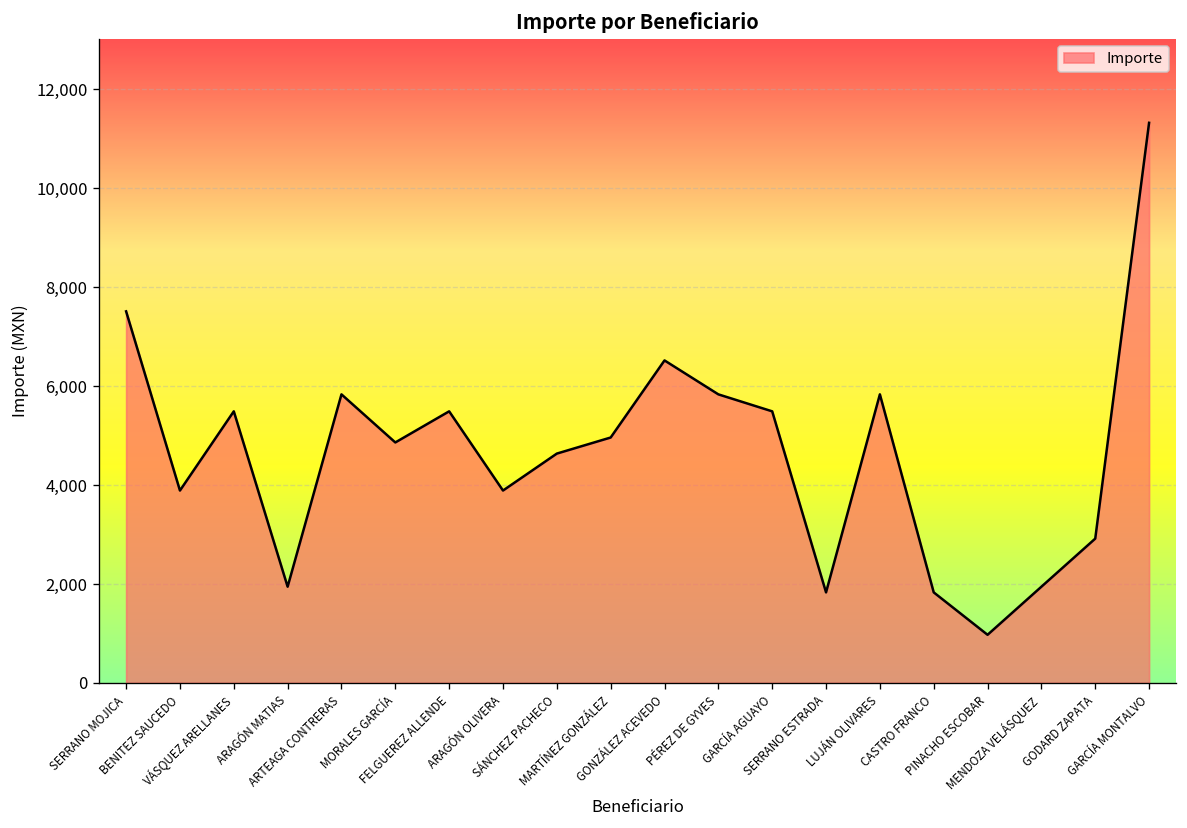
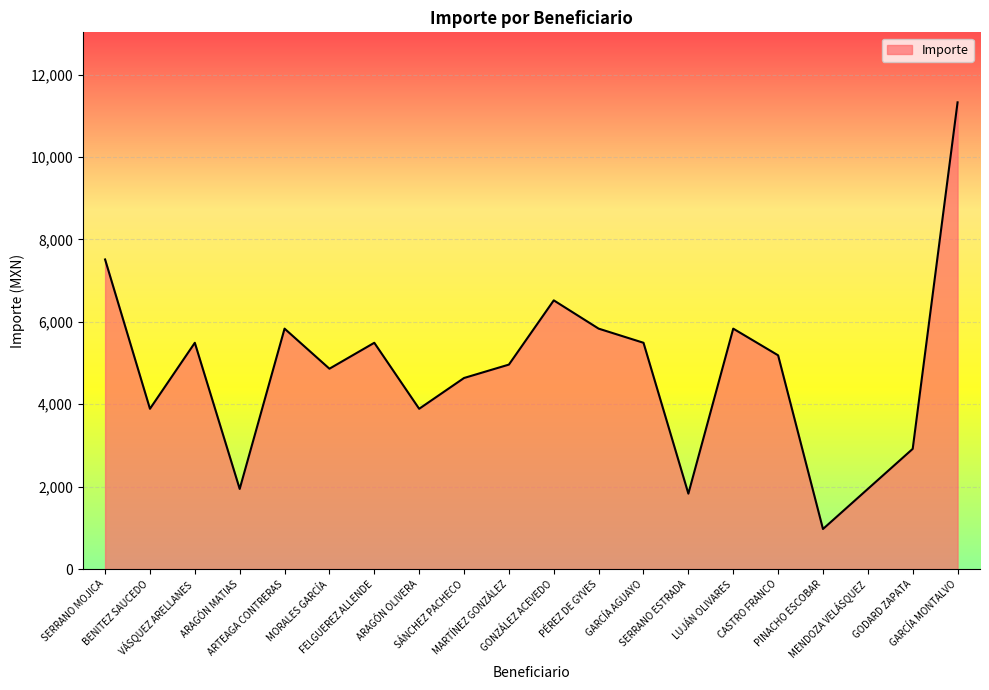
CASTRO FRANCO: 1,800 -> 5,200
